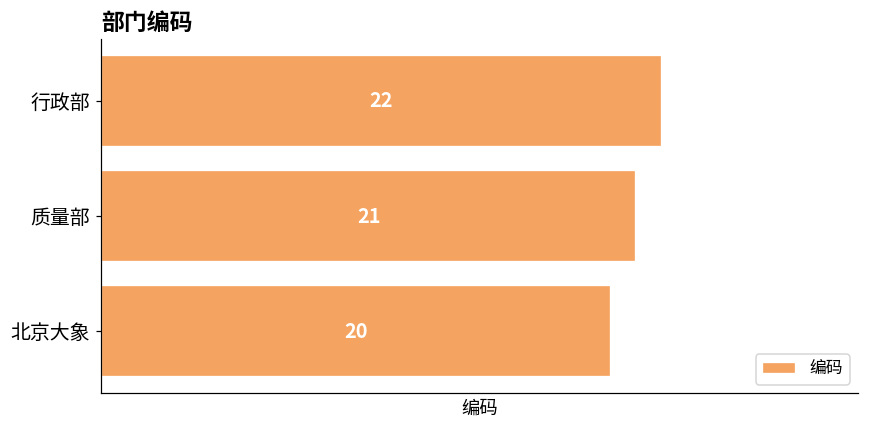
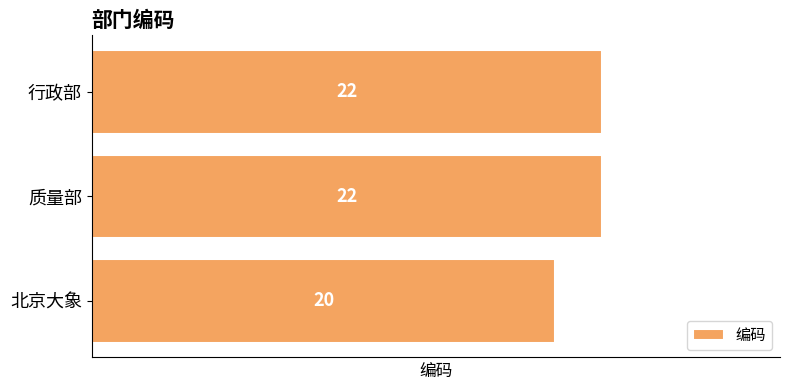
质量部: 21 -> 22
